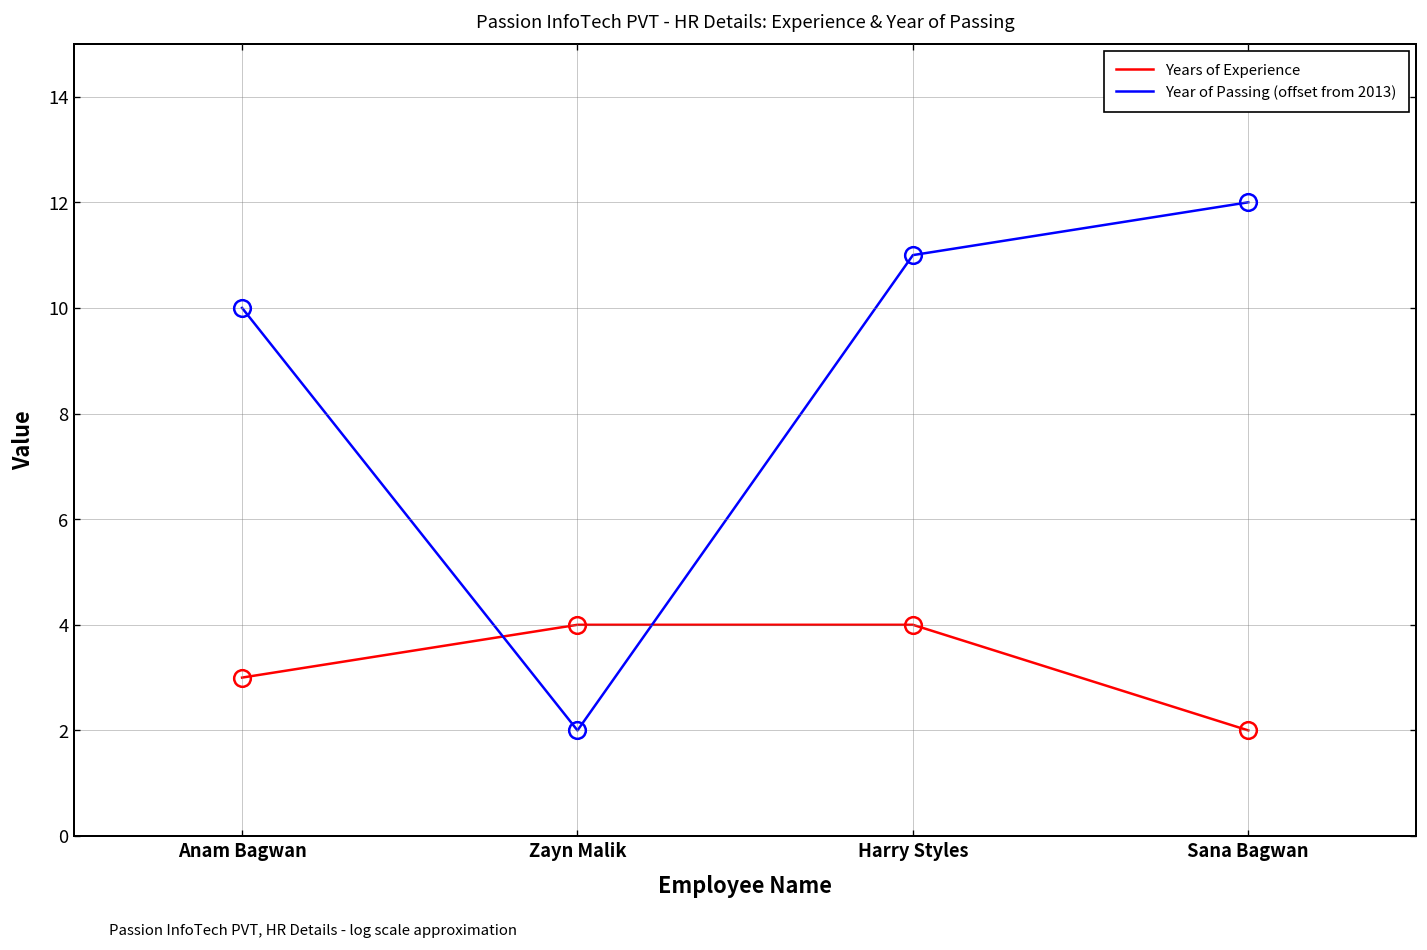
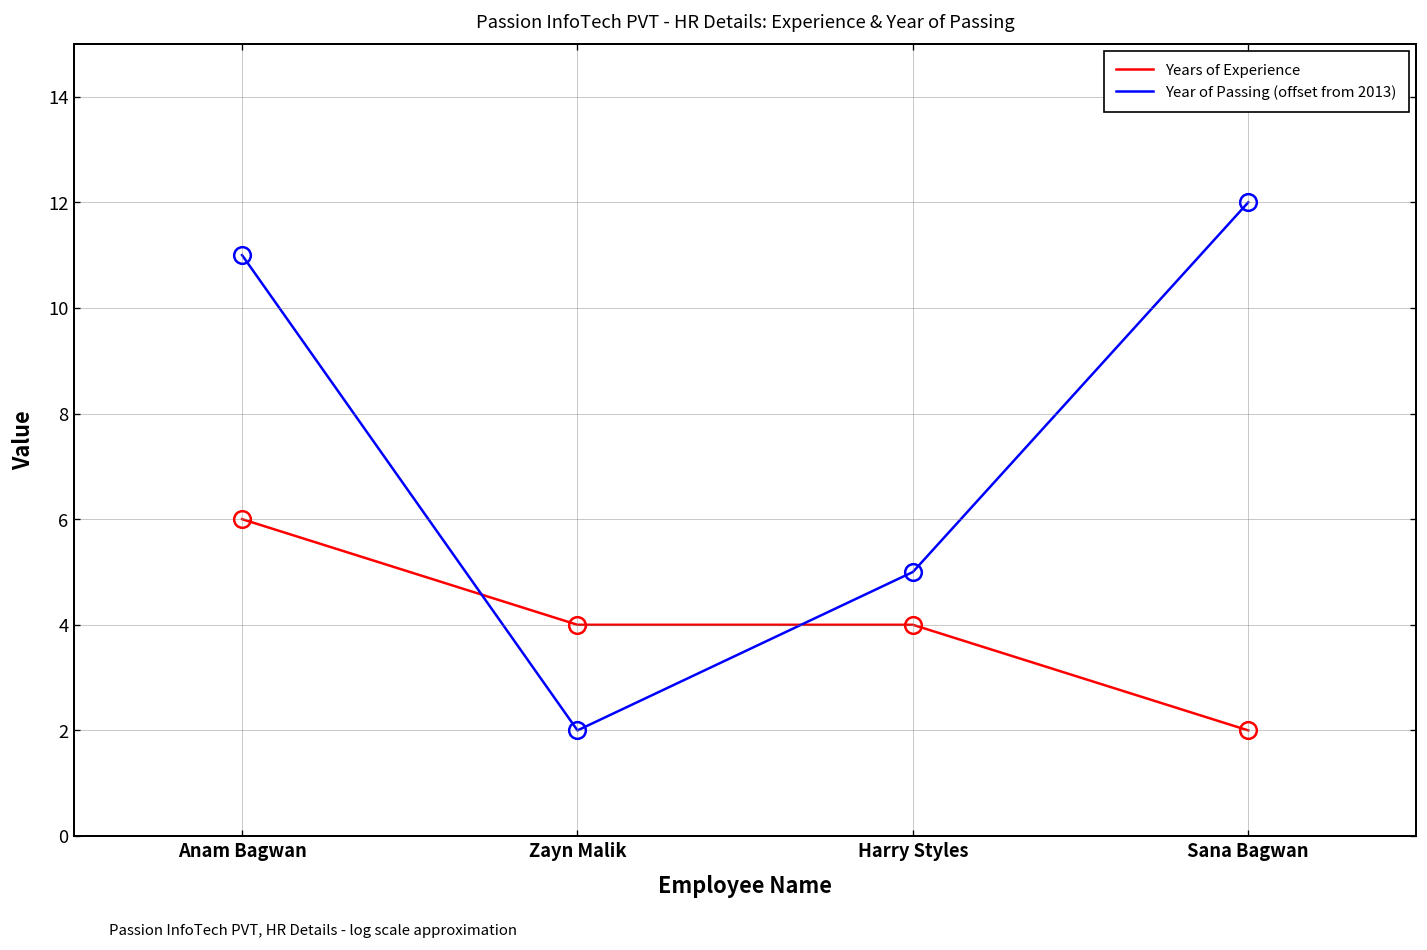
Years of Experience, Anam Bagwan: 3 -> 6
Year of Passing (offset from 2013), Anam Bagwan: 10.0 -> 11.0
Year of Passing (offset from 2013), Harry Styles: 11.0 -> 5.0
